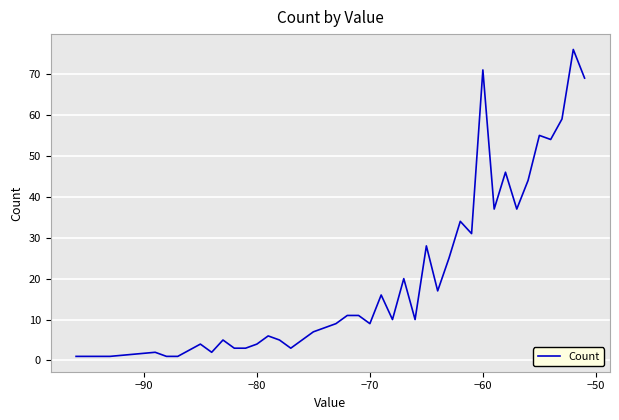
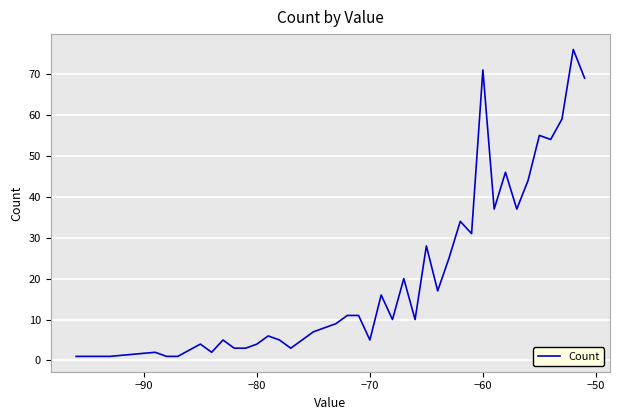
−70: 9 -> 5
